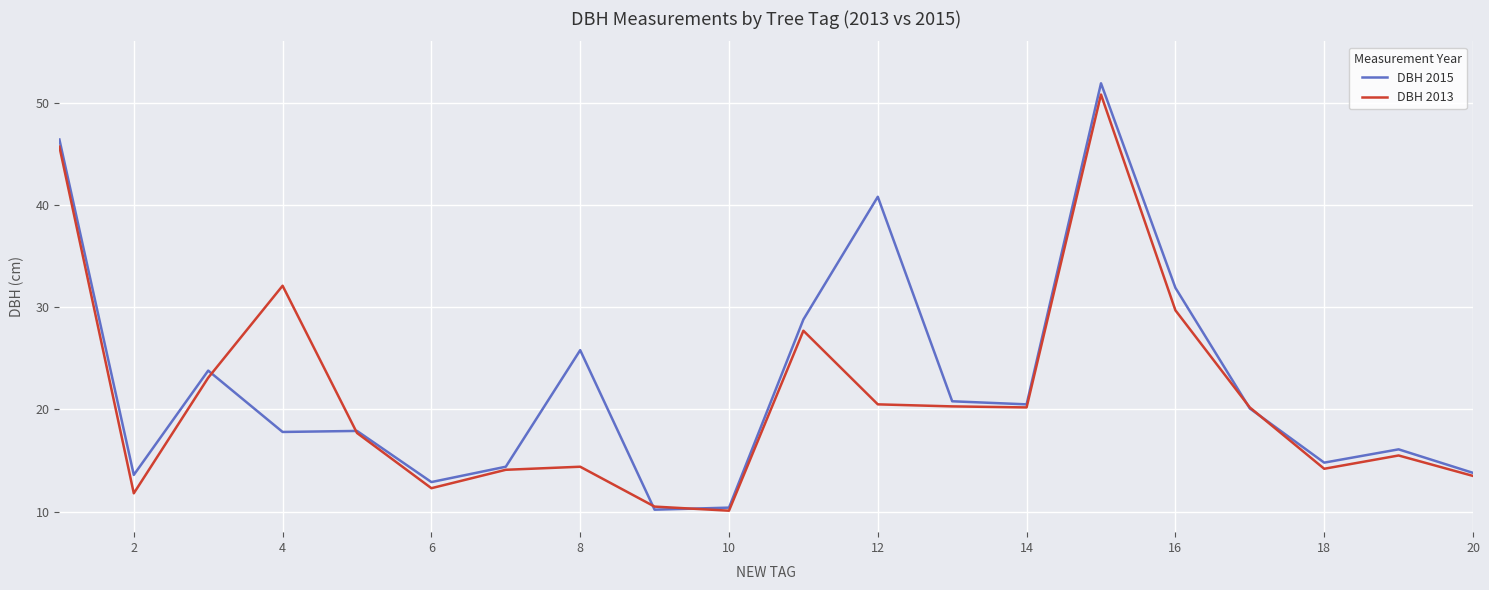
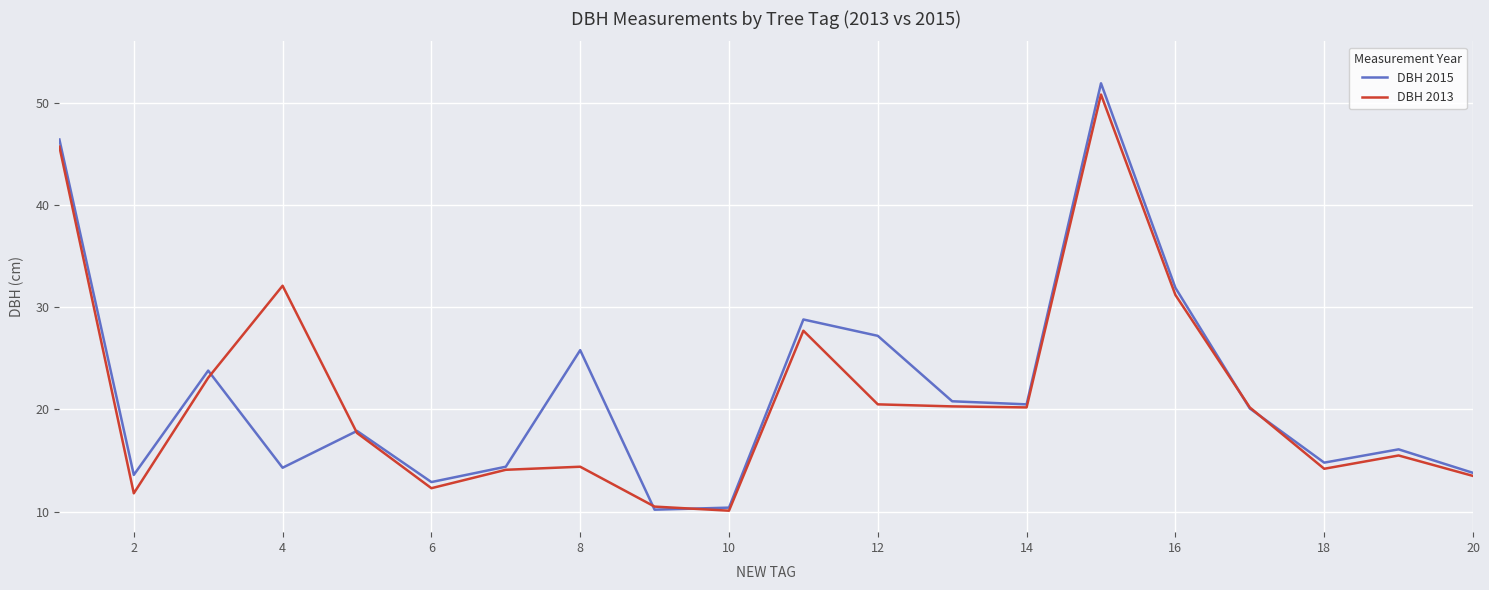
DBH 2015, 4: 17.8 -> 14.3
DBH 2015, 12: 40.8 -> 27.2
DBH 2013, 16: 29.7 -> 31.2
